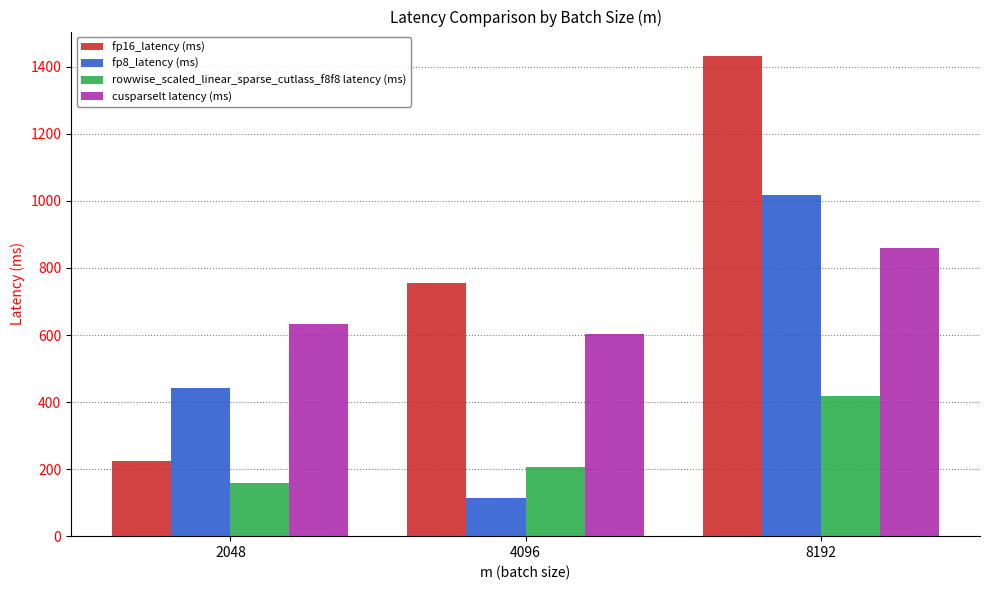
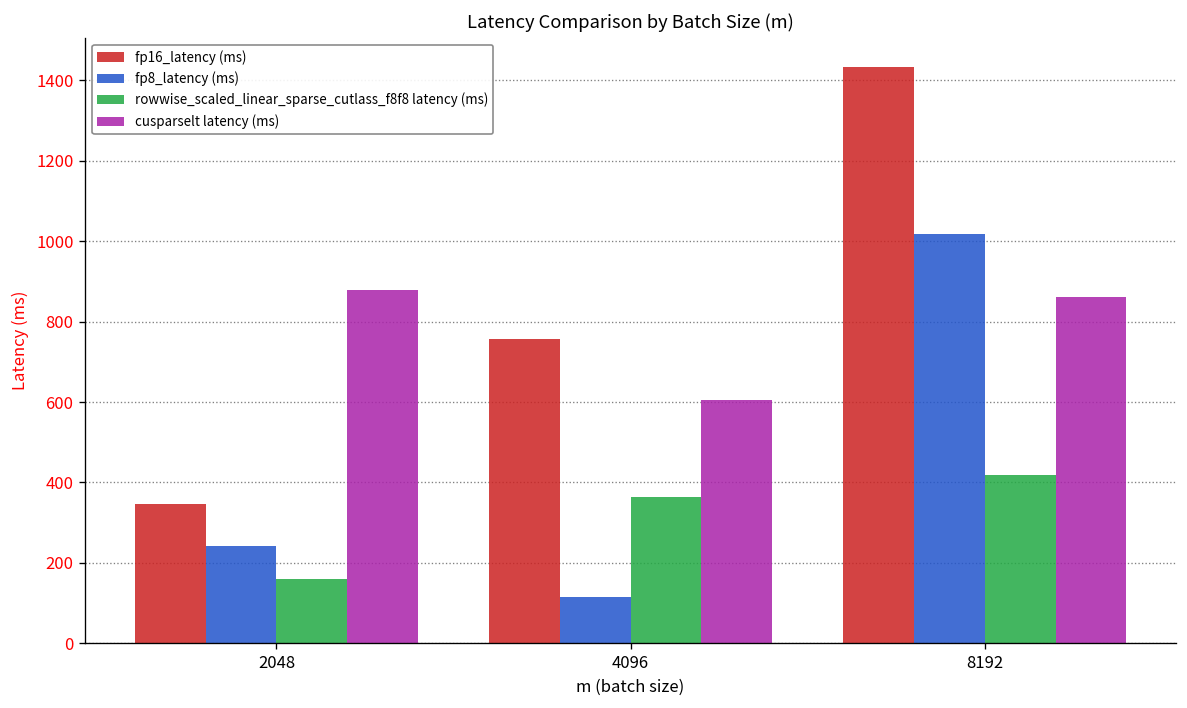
fp16_latency (ms), 2048: 220 -> 350
fp8_latency (ms), 2048: 440 -> 240
cusparselt latency (ms), 2048: 630 -> 880
rowwise_scaled_linear_sparse_cutlass_f8f8 latency (ms), 4096: 210 -> 360
